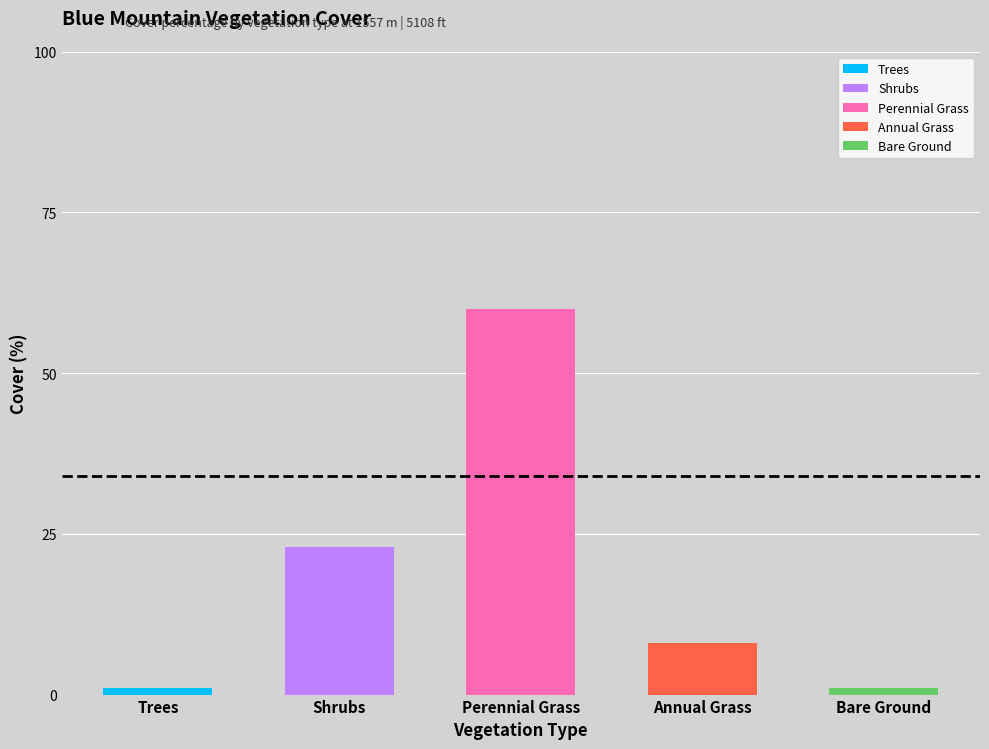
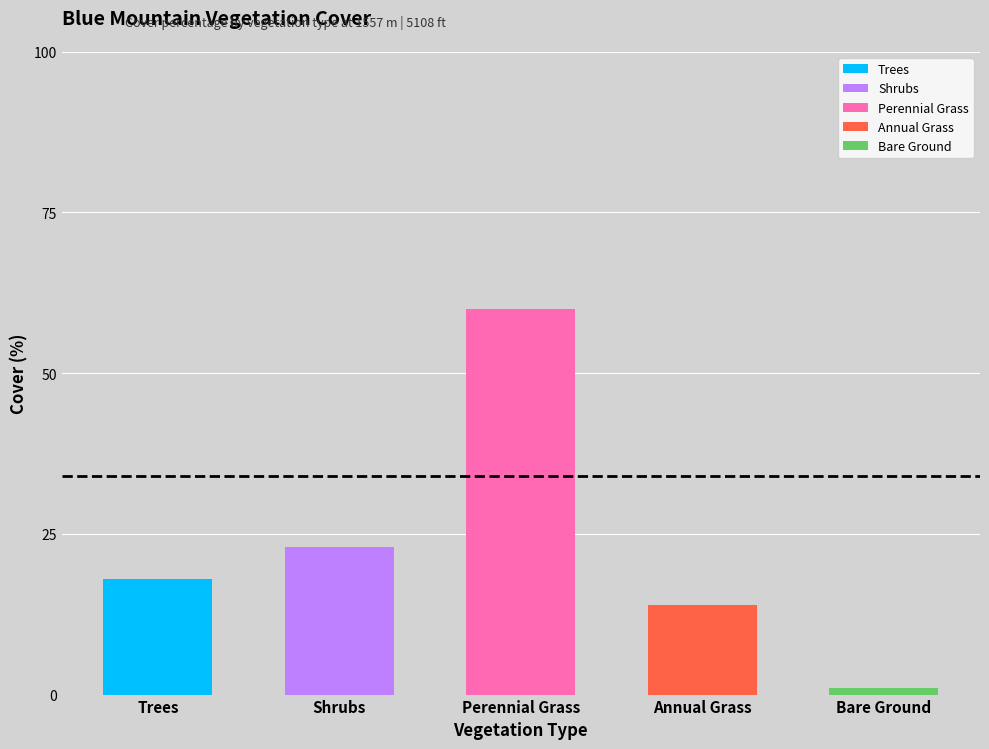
Trees: 1 -> 18
Annual Grass: 8 -> 14
